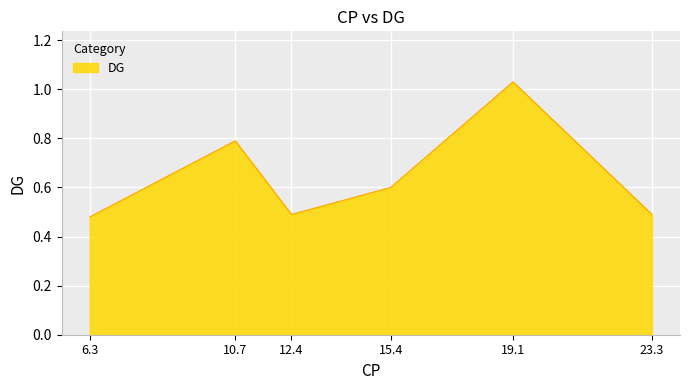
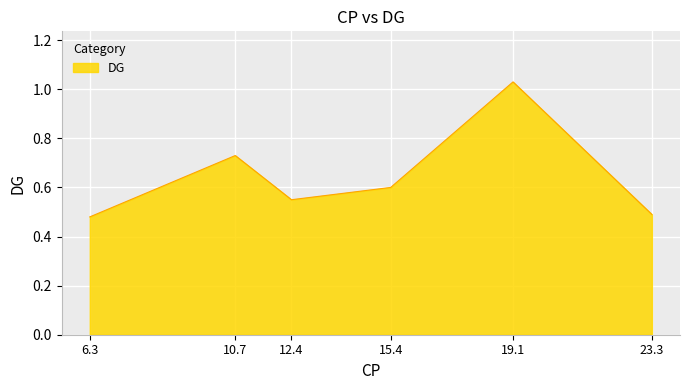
10.7: 0.79 -> 0.73
12.4: 0.49 -> 0.55
